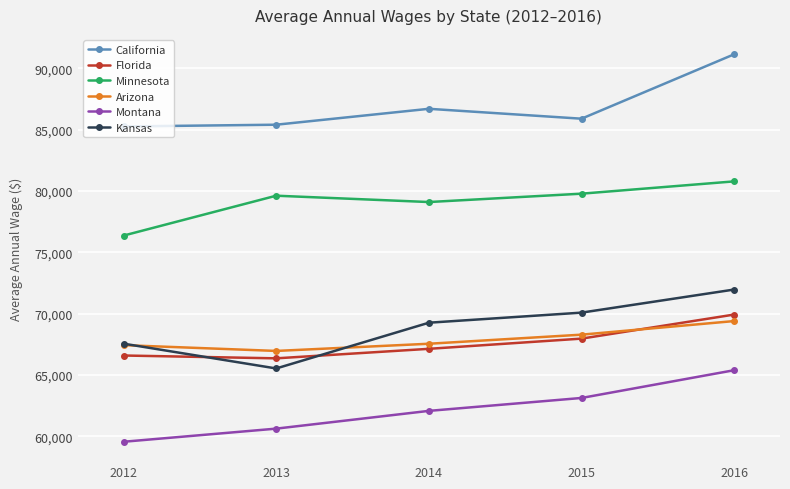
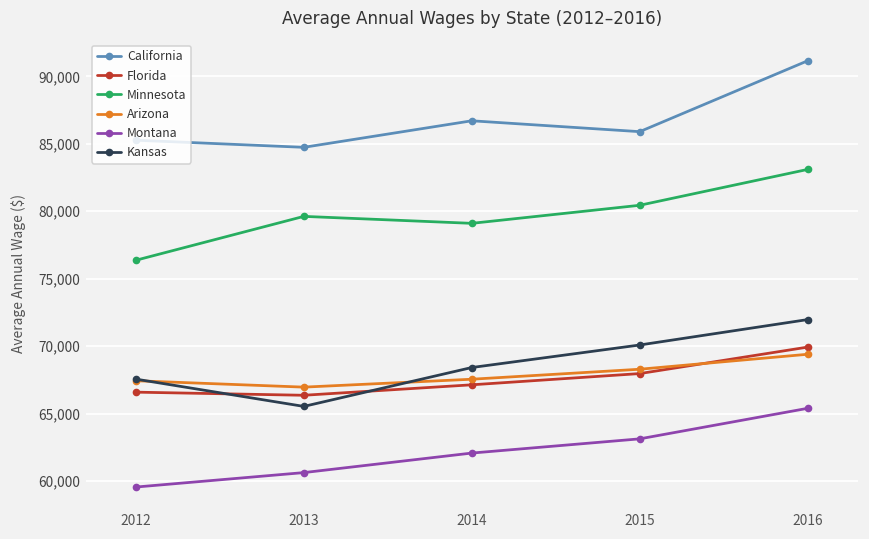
California, 2013: 85,400 -> 84,700
Kansas, 2014: 69,300 -> 68,400
Minnesota, 2015: 79,800 -> 80,400
Minnesota, 2016: 80,800 -> 83,100
